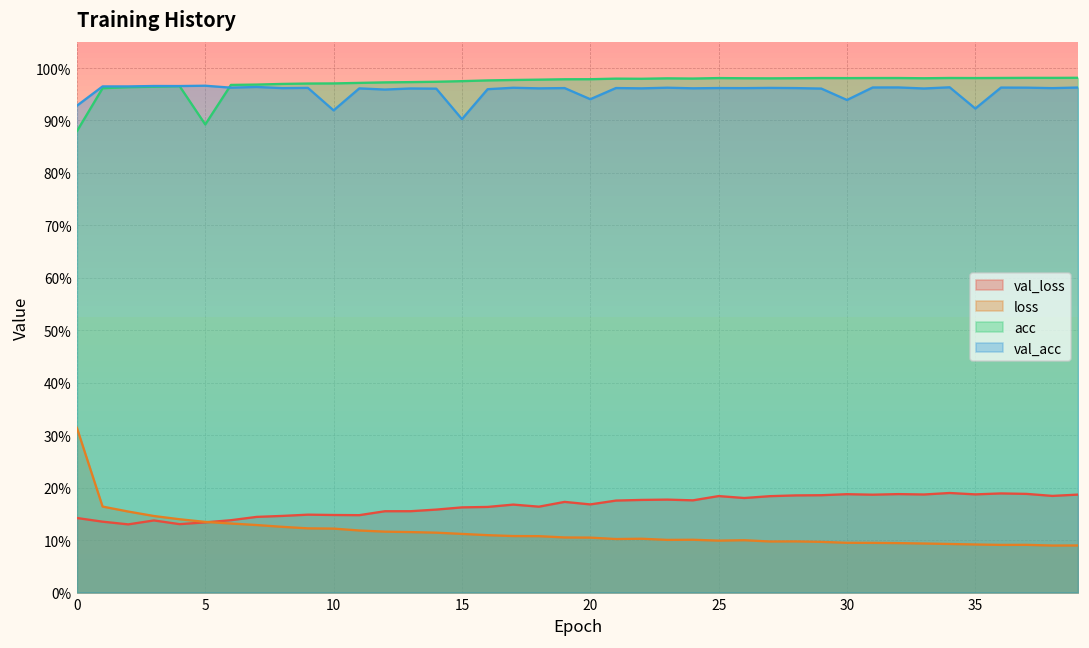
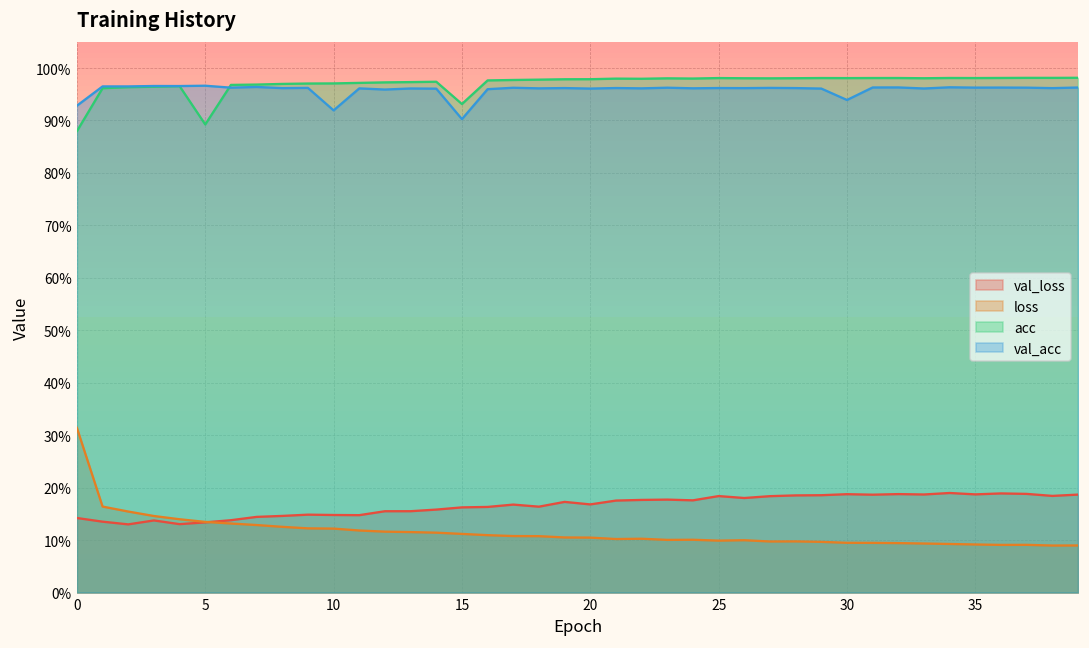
acc, 15: 97% -> 93%
val_acc, 20: 94% -> 96%
val_acc, 35: 92% -> 96%
